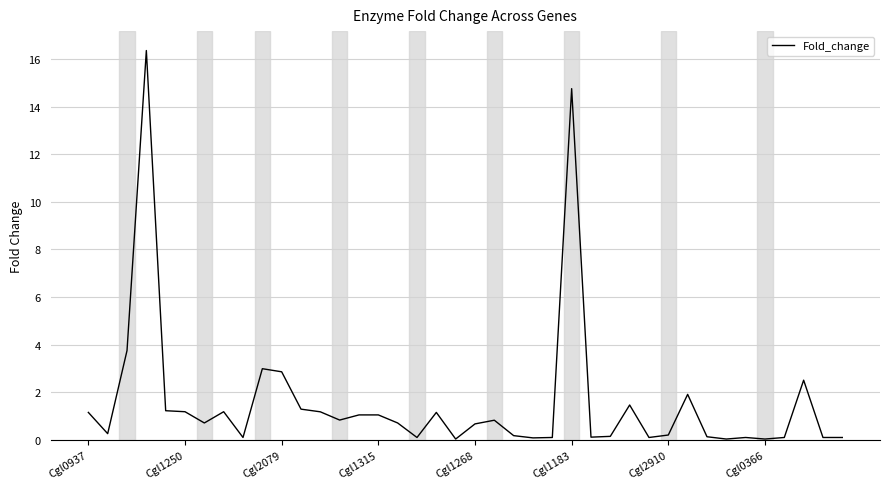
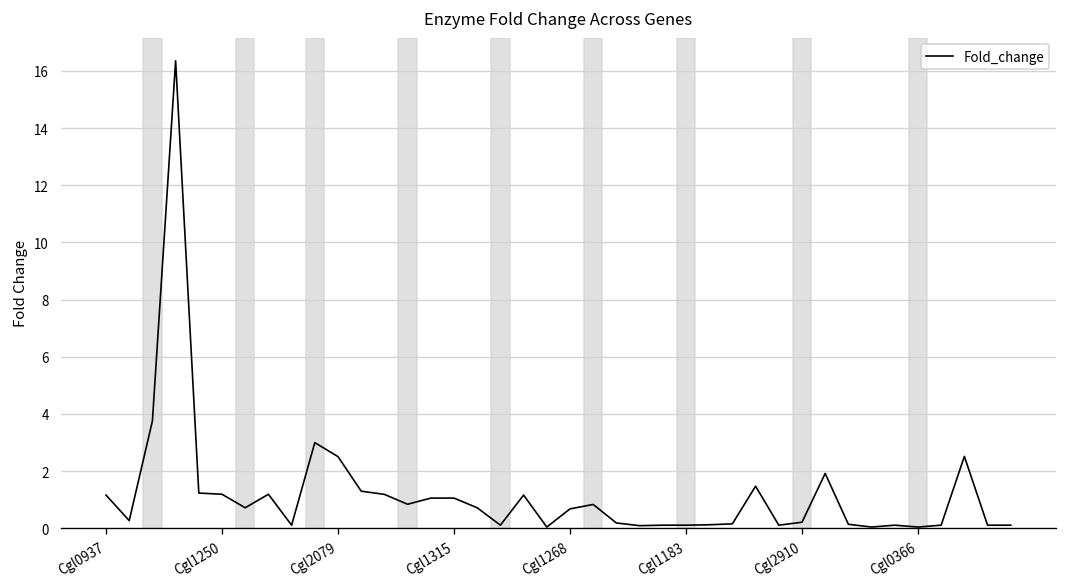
Cgl2079: 2.9 -> 2.5
Cgl1183: 14.7 -> 0.1
